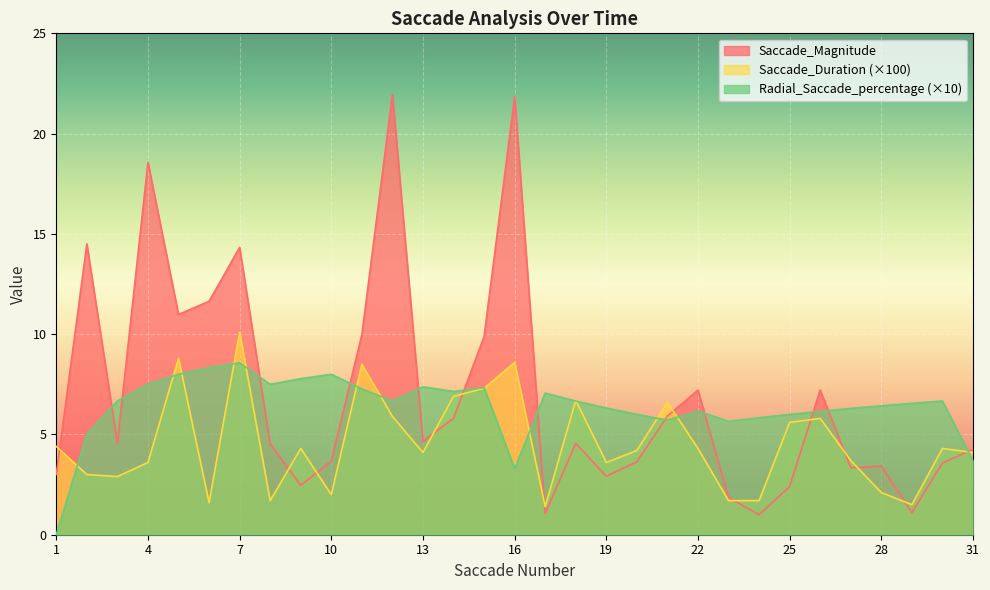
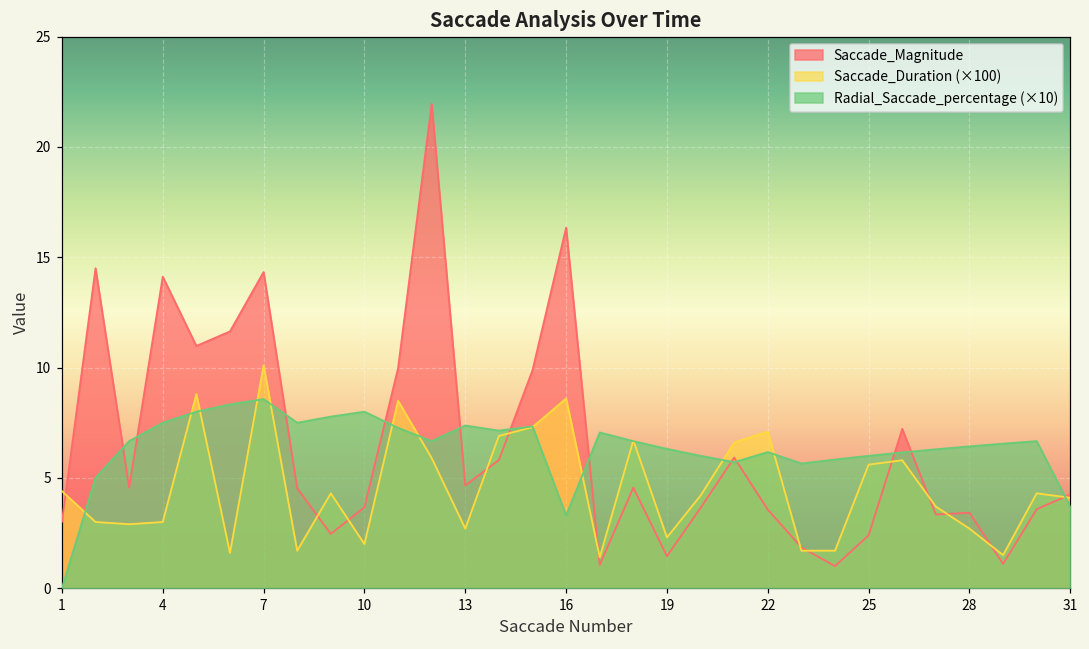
Saccade_Magnitude, 4: 18.6 -> 14.1
Saccade_Duration (×100), 4: 3.6 -> 3.0
Saccade_Duration (×100), 13: 4.1 -> 2.7
Saccade_Magnitude, 16: 21.9 -> 16.3
Saccade_Magnitude, 19: 2.9 -> 1.5
Saccade_Duration (×100), 19: 3.6 -> 2.3
Saccade_Magnitude, 22: 7.2 -> 3.6
Saccade_Duration (×100), 22: 4.3 -> 7.1
Saccade_Duration (×100), 28: 2.1 -> 2.7
